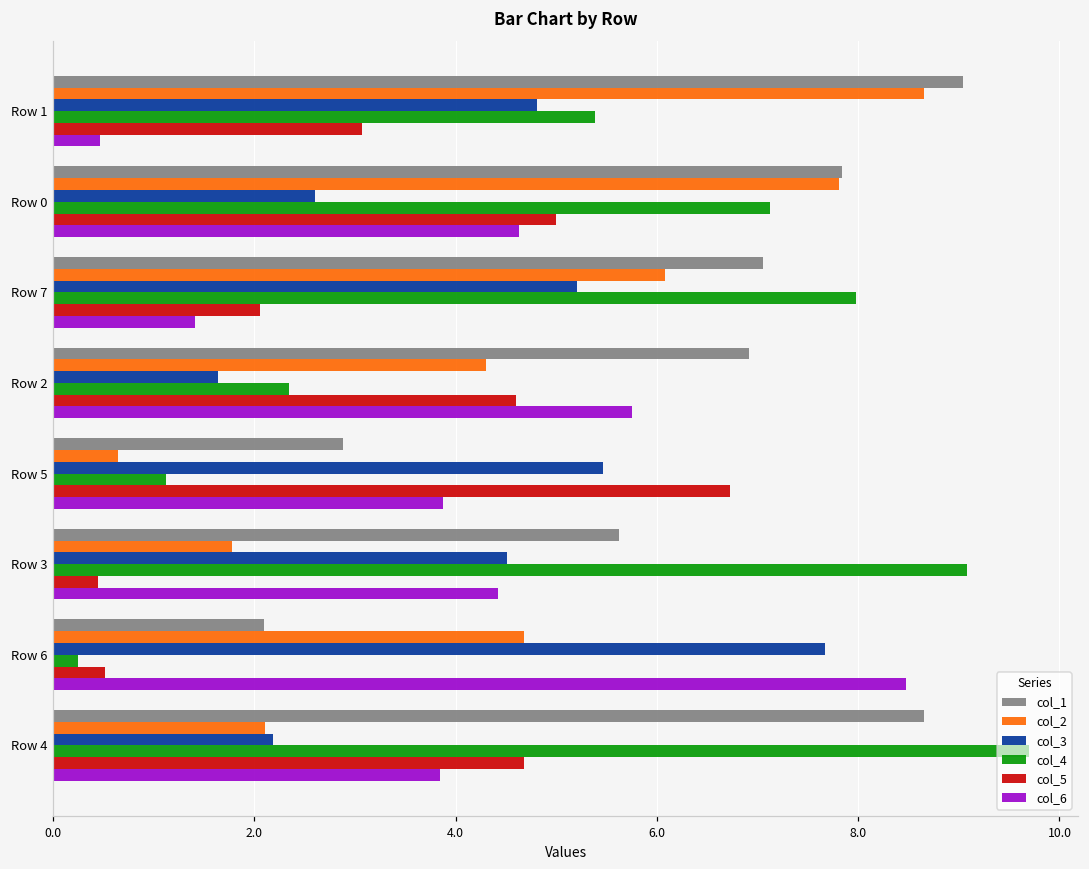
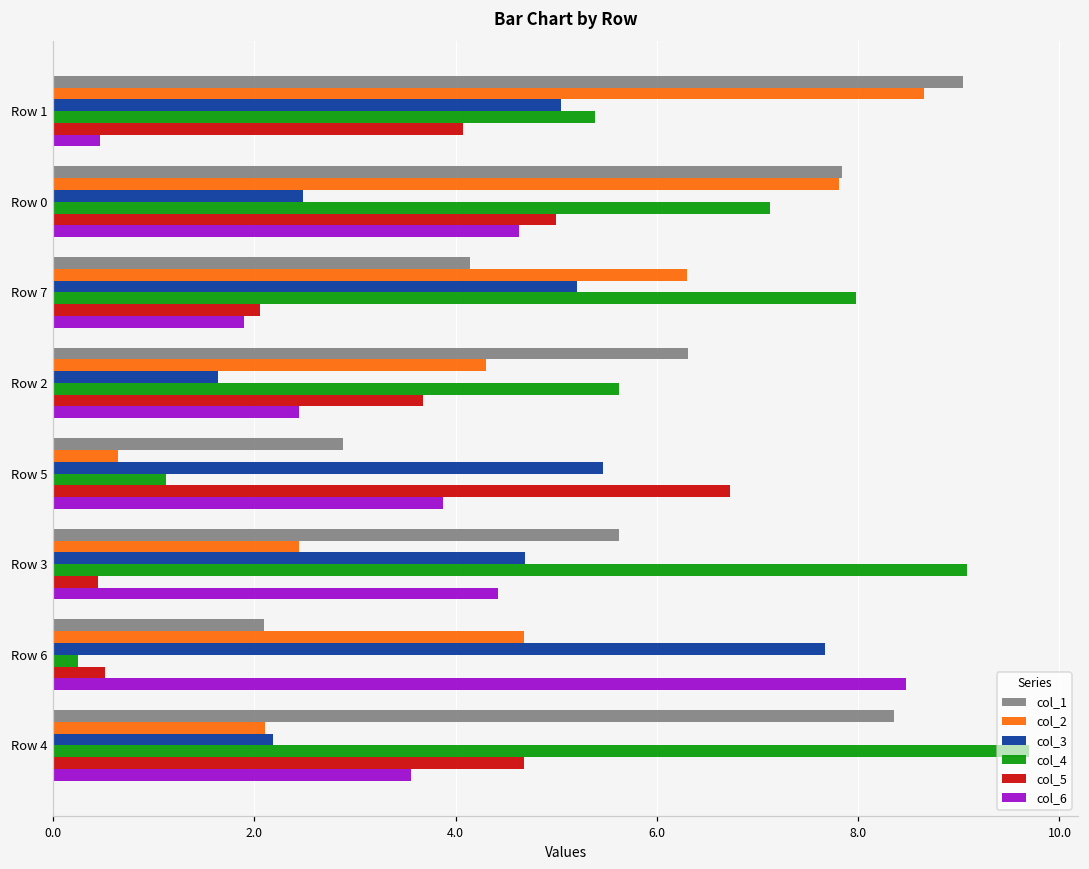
col_3, Row 1: 4.8 -> 5.0
col_5, Row 1: 3.1 -> 4.1
col_3, Row 0: 2.6 -> 2.5
col_1, Row 7: 7.1 -> 4.1
col_2, Row 7: 6.1 -> 6.3
col_6, Row 7: 1.4 -> 1.9
col_1, Row 2: 6.9 -> 6.3
col_4, Row 2: 2.3 -> 5.6
col_5, Row 2: 4.6 -> 3.7
col_6, Row 2: 5.8 -> 2.4
col_2, Row 3: 1.8 -> 2.4
col_3, Row 3: 4.5 -> 4.7
col_1, Row 4: 8.7 -> 8.4
col_6, Row 4: 3.8 -> 3.6
